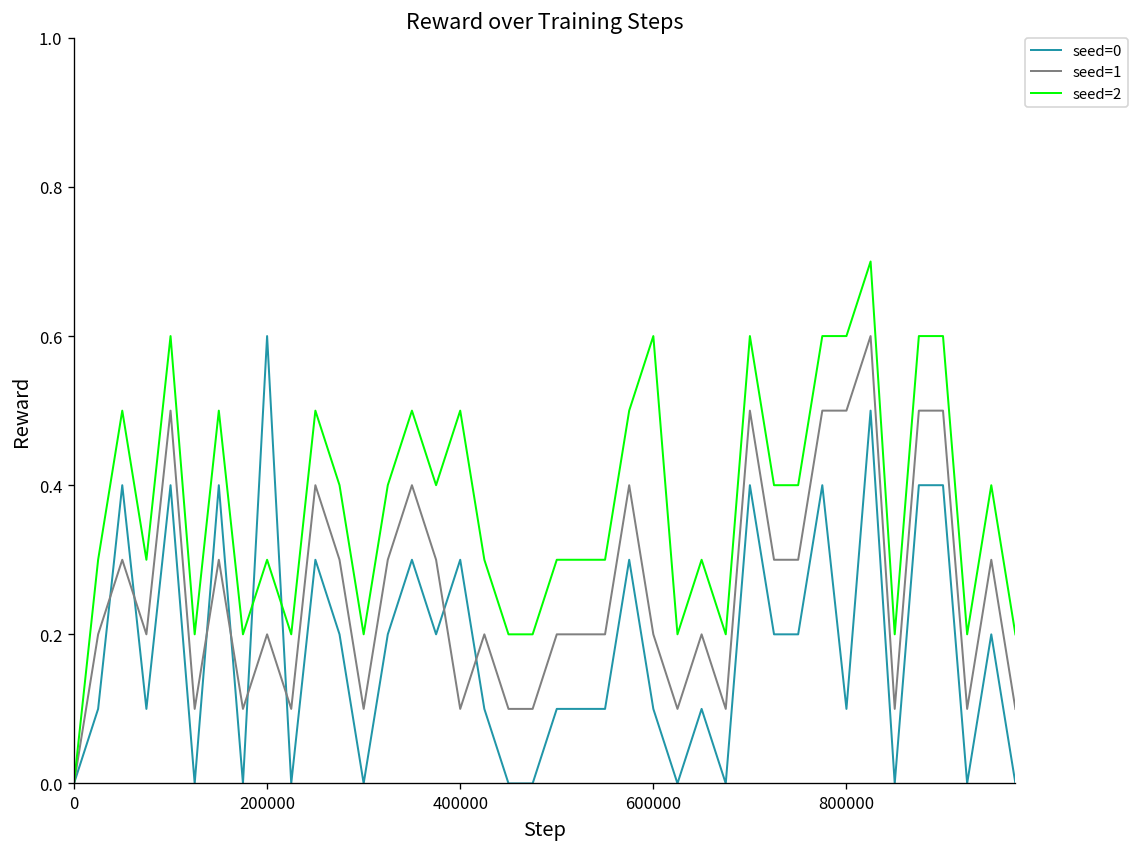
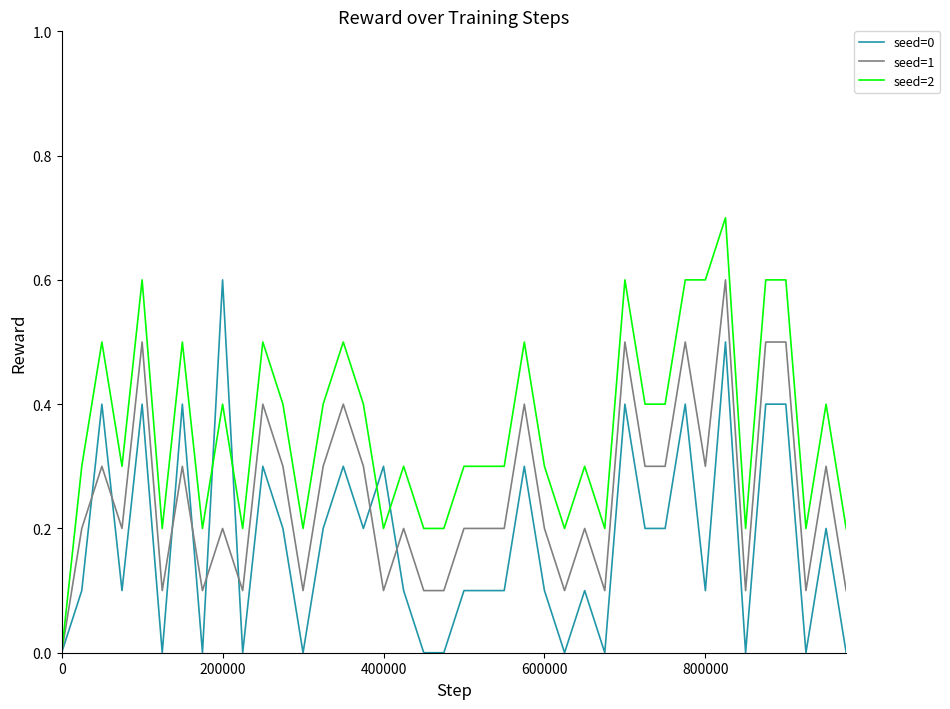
seed=2, 200000: 0.3 -> 0.4
seed=2, 400000: 0.5 -> 0.2
seed=2, 600000: 0.6 -> 0.3
seed=1, 800000: 0.5 -> 0.3
